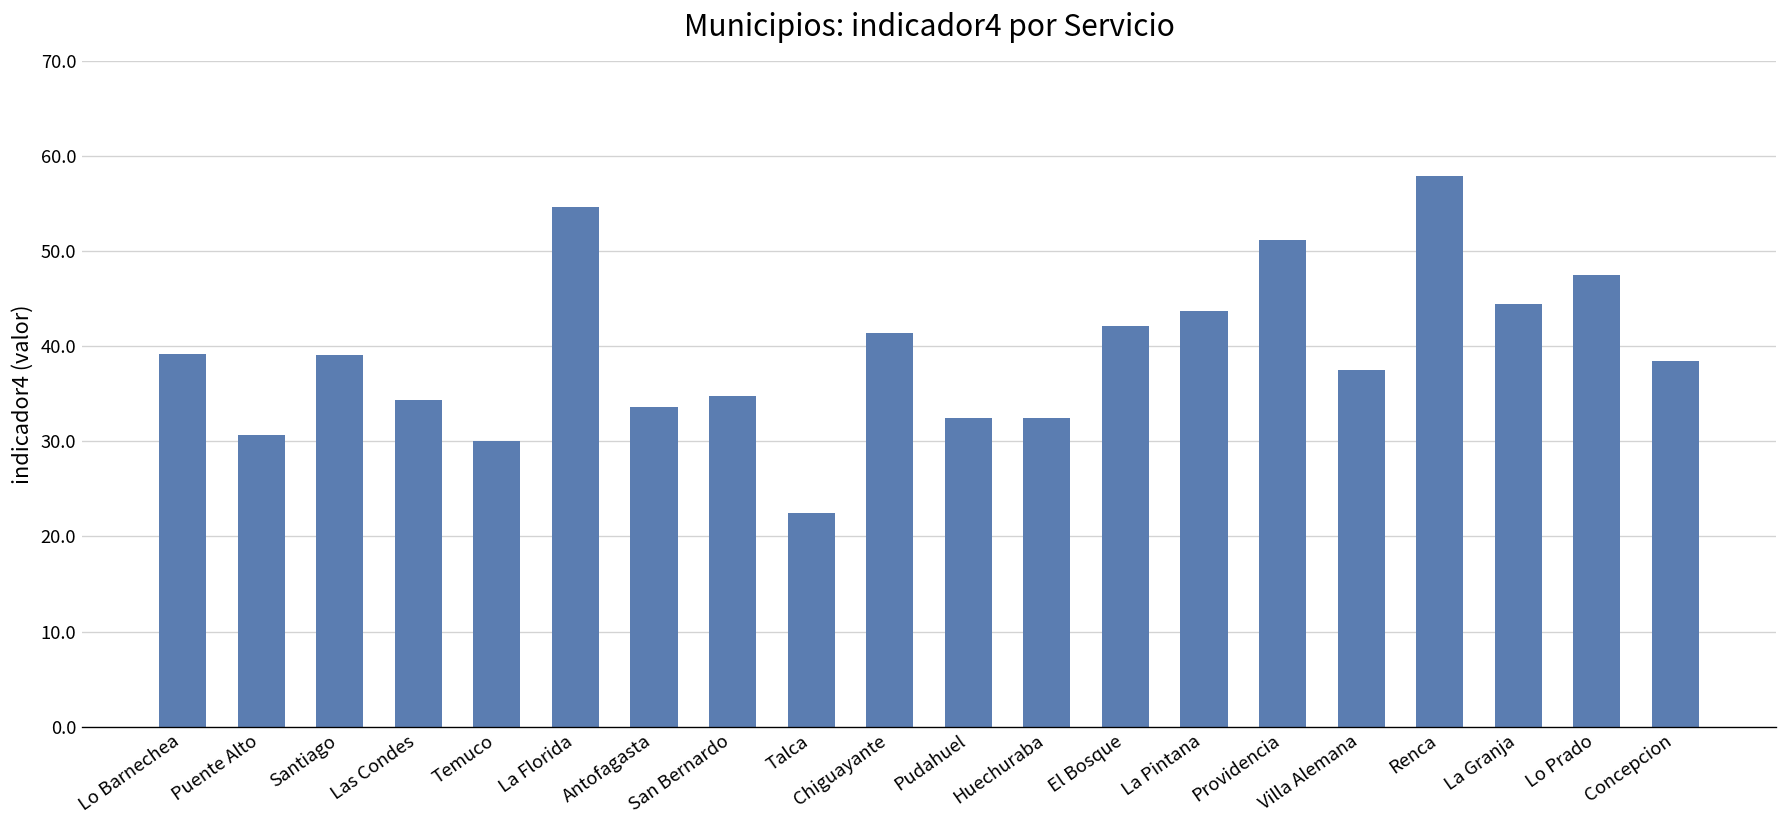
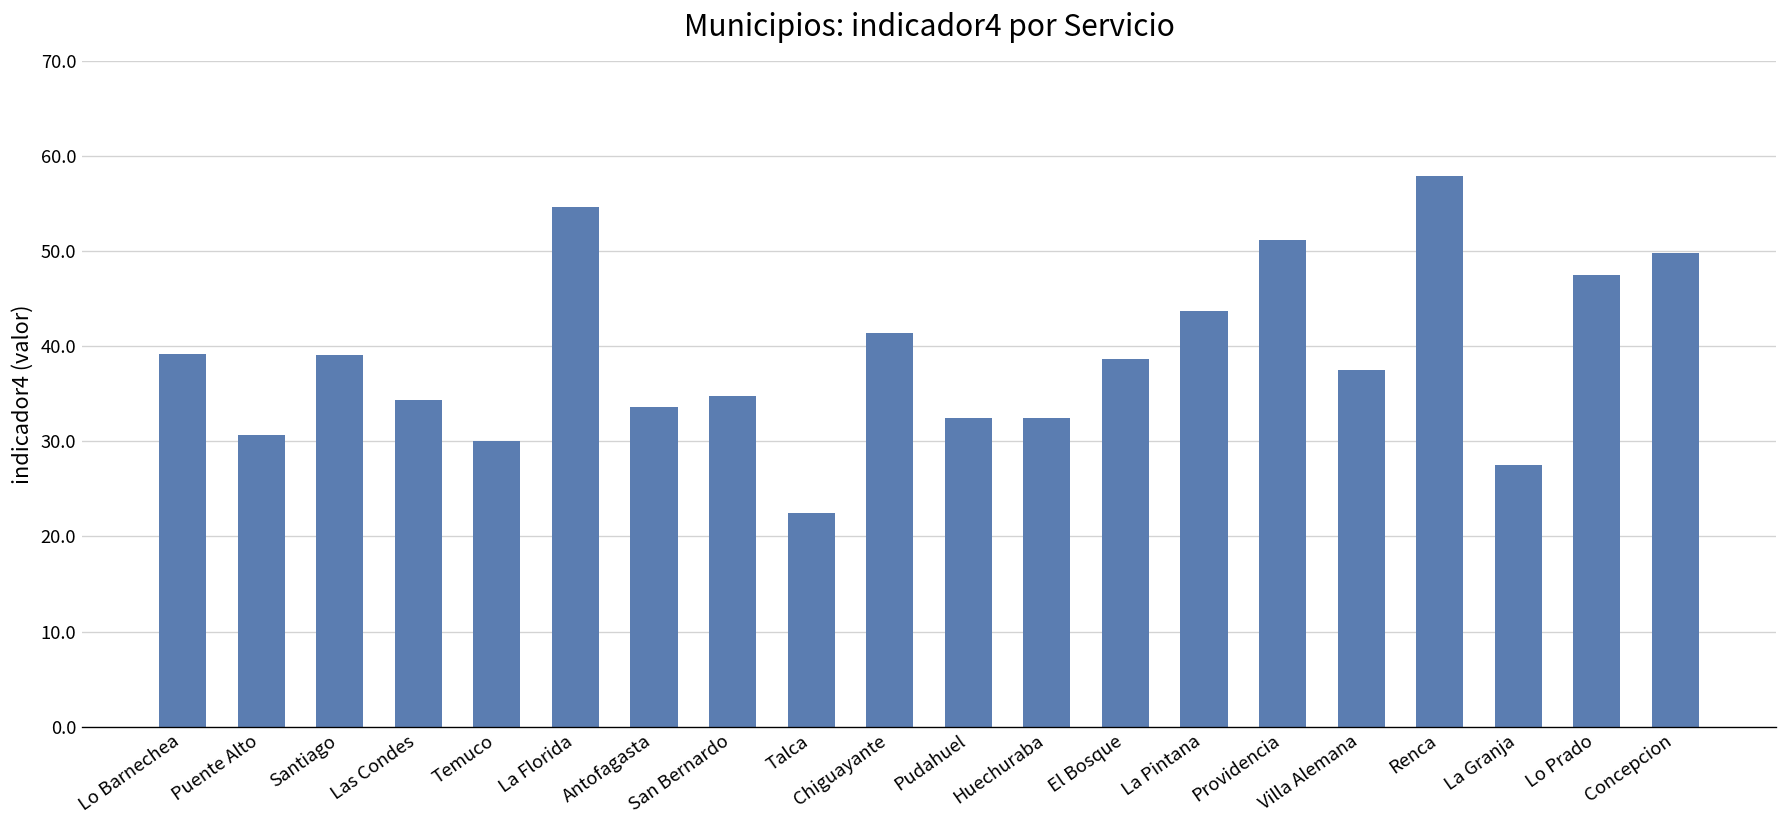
El Bosque: 42 -> 39
La Granja: 44 -> 28
Concepcion: 38 -> 50
